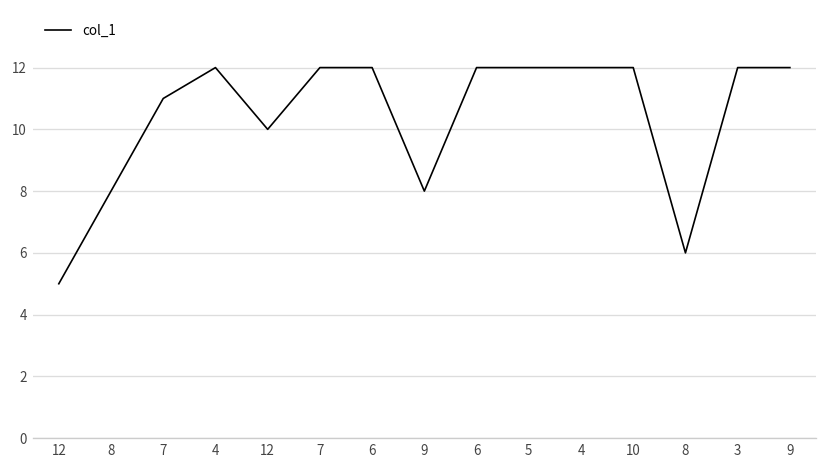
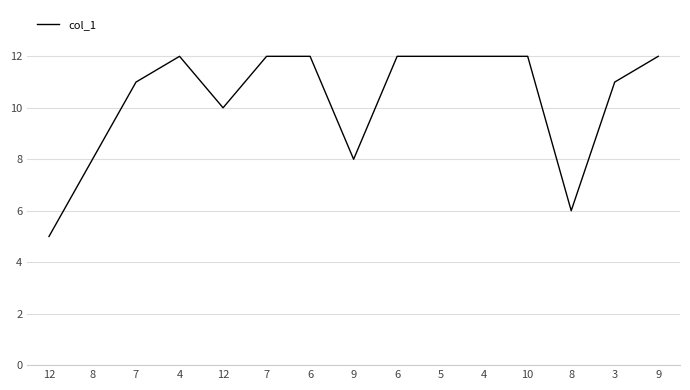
3: 12 -> 11
